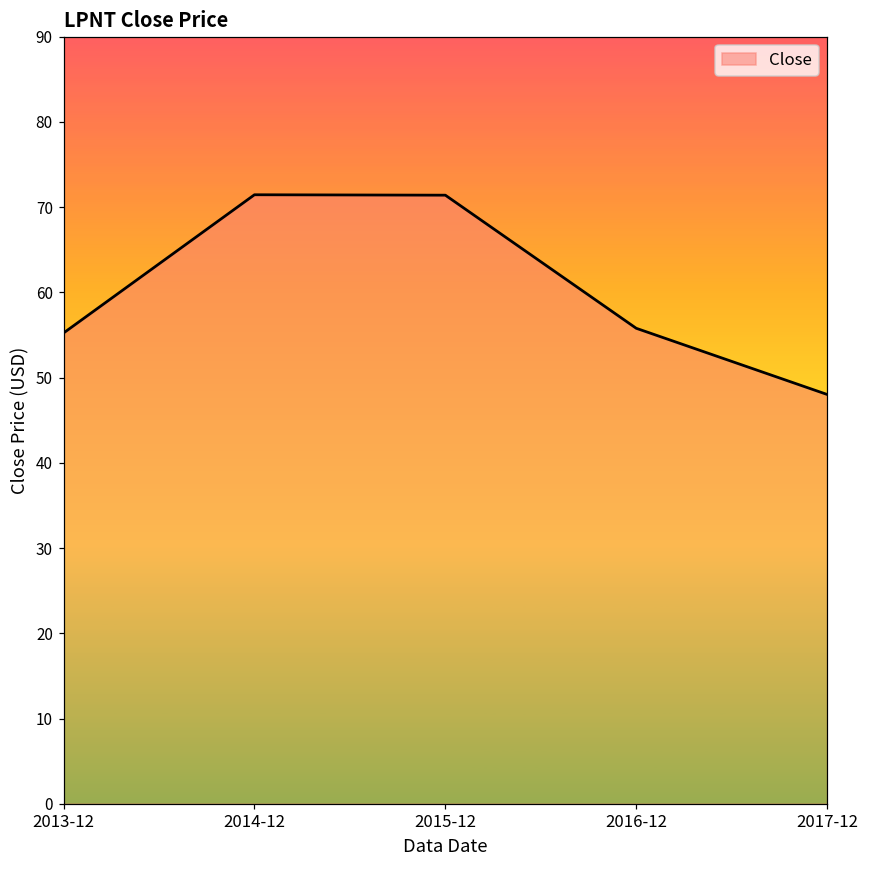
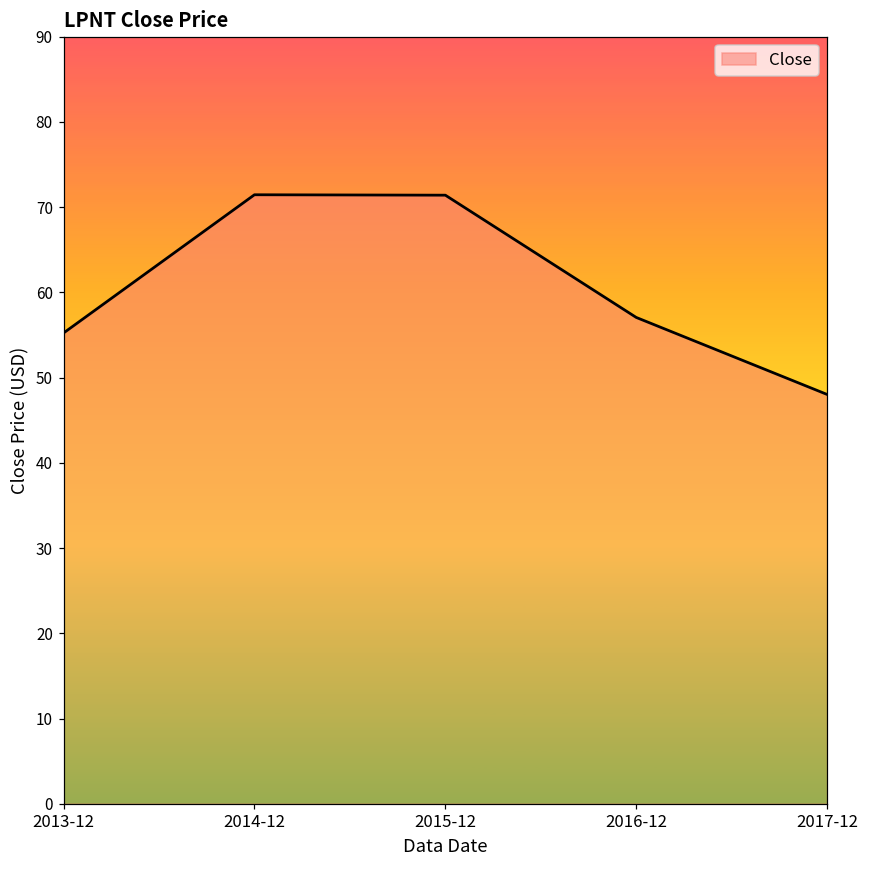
2016-12: 56 -> 57
